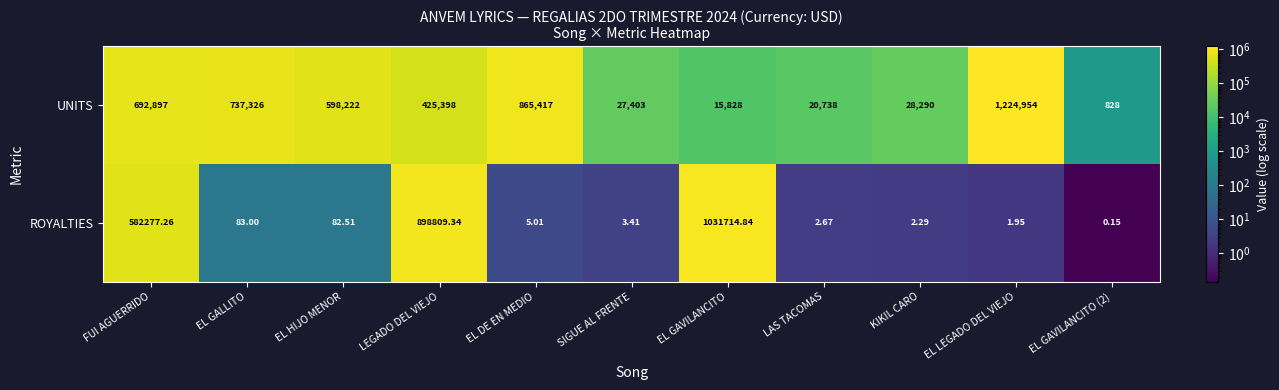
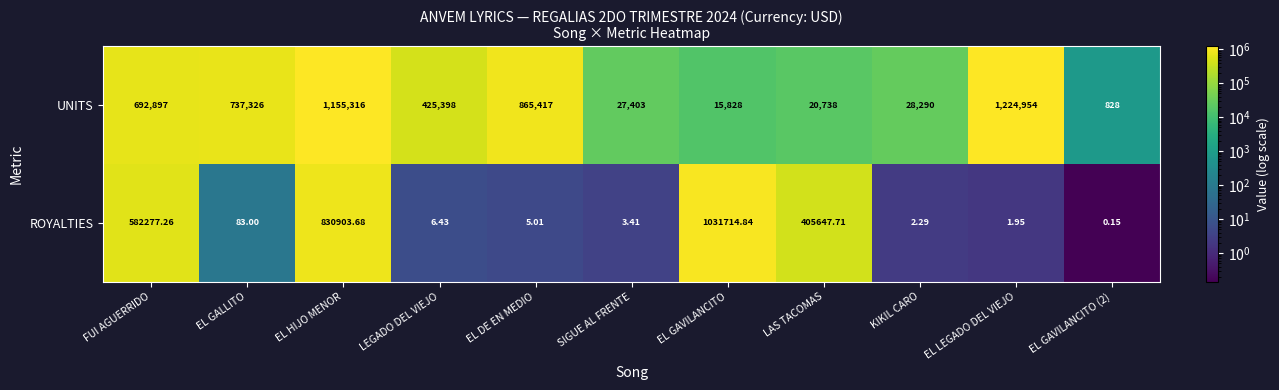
UNITS, EL HIJO MENOR: 598,222 -> 1,155,316
ROYALTIES, EL HIJO MENOR: 82.51 -> 830903.68
ROYALTIES, LEGADO DEL VIEJO: 898809.34 -> 6.43
ROYALTIES, LAS TACOMAS: 2.67 -> 405647.71
